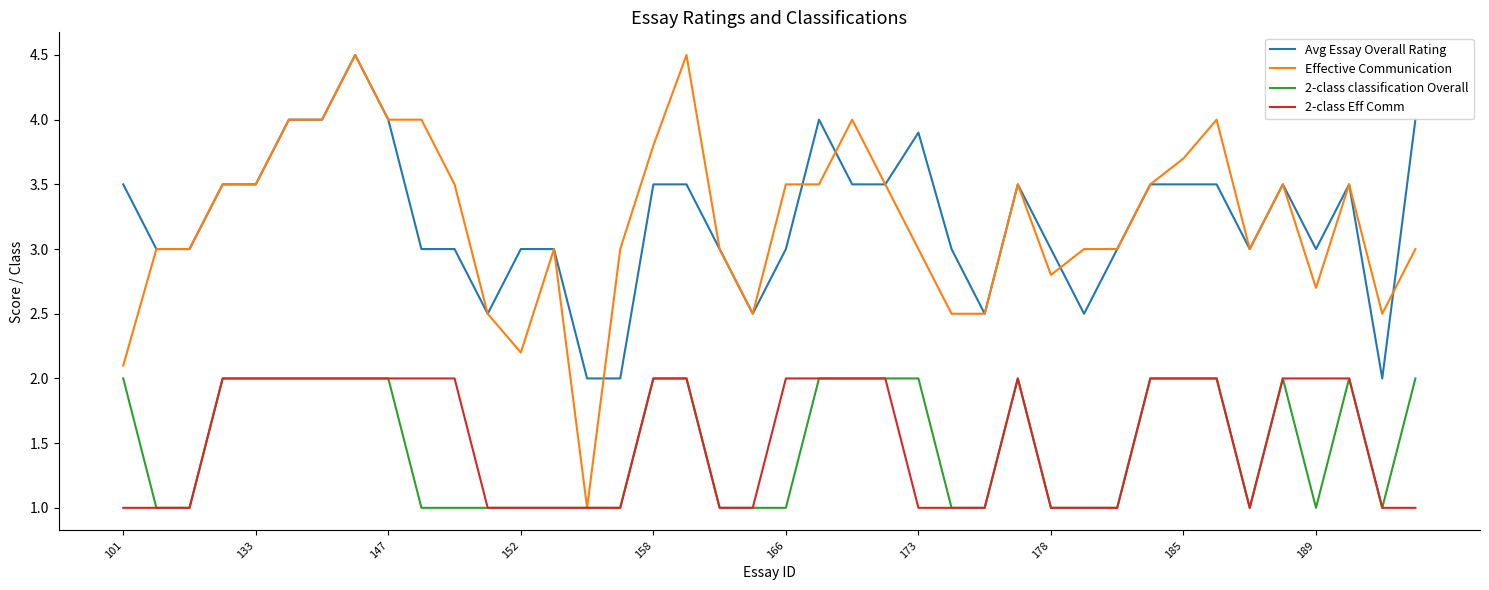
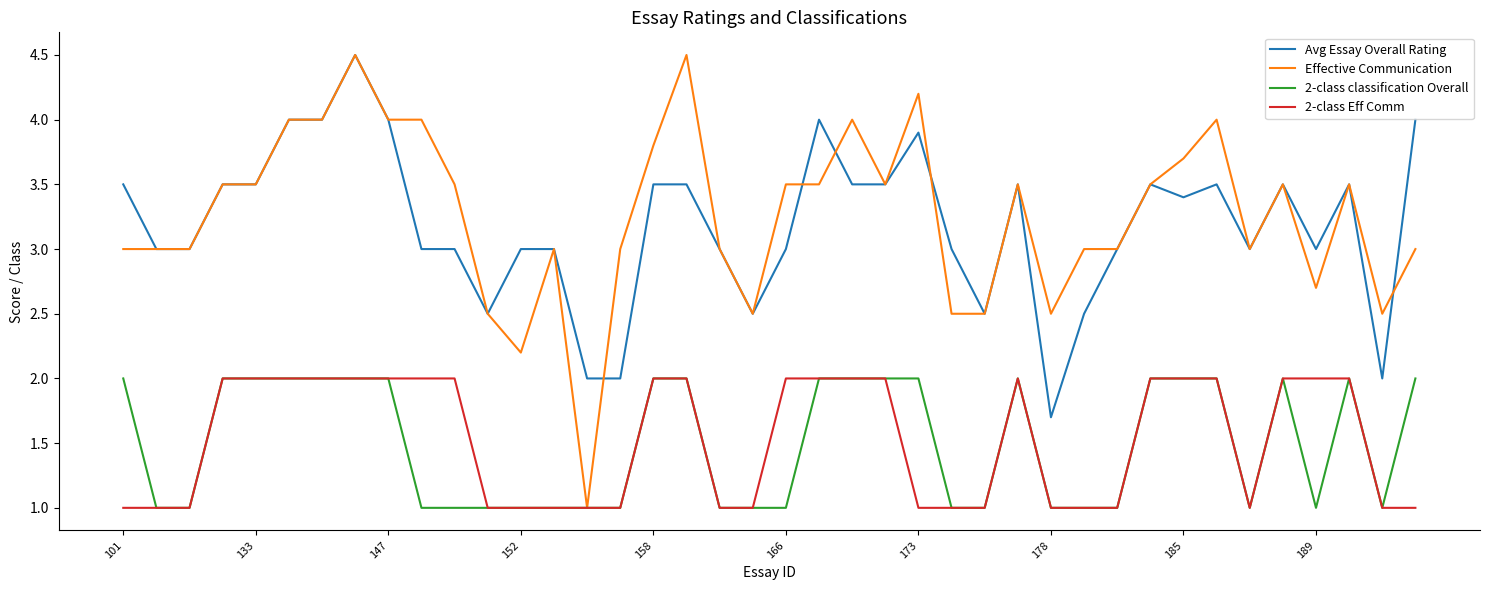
Effective Communication, 101: 2.1 -> 3.0
Effective Communication, 173: 3.0 -> 4.2
Avg Essay Overall Rating, 178: 3.0 -> 1.7
Effective Communication, 178: 2.8 -> 2.5
Avg Essay Overall Rating, 185: 3.5 -> 3.4
